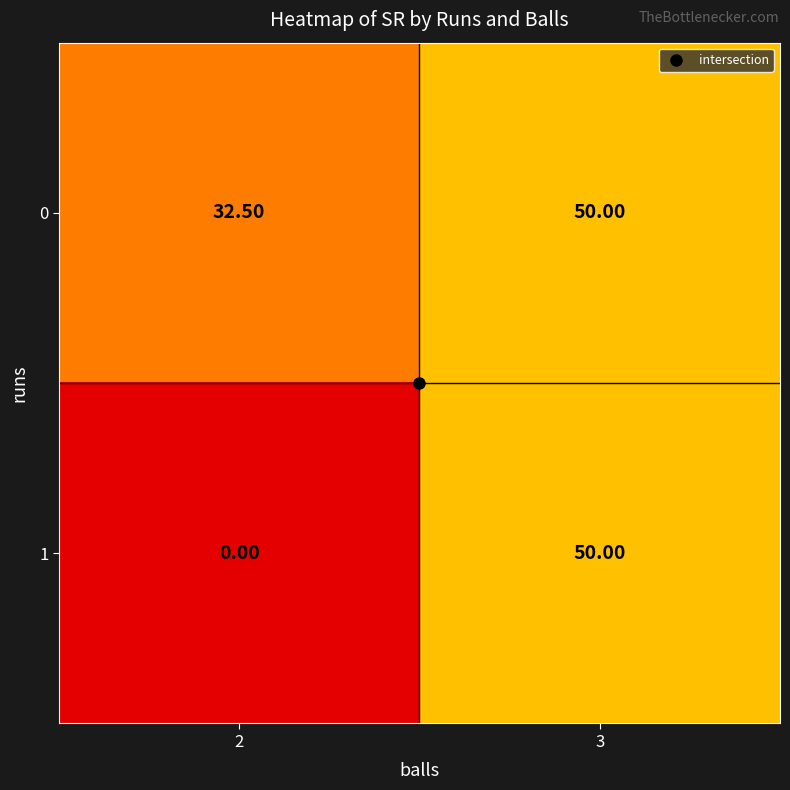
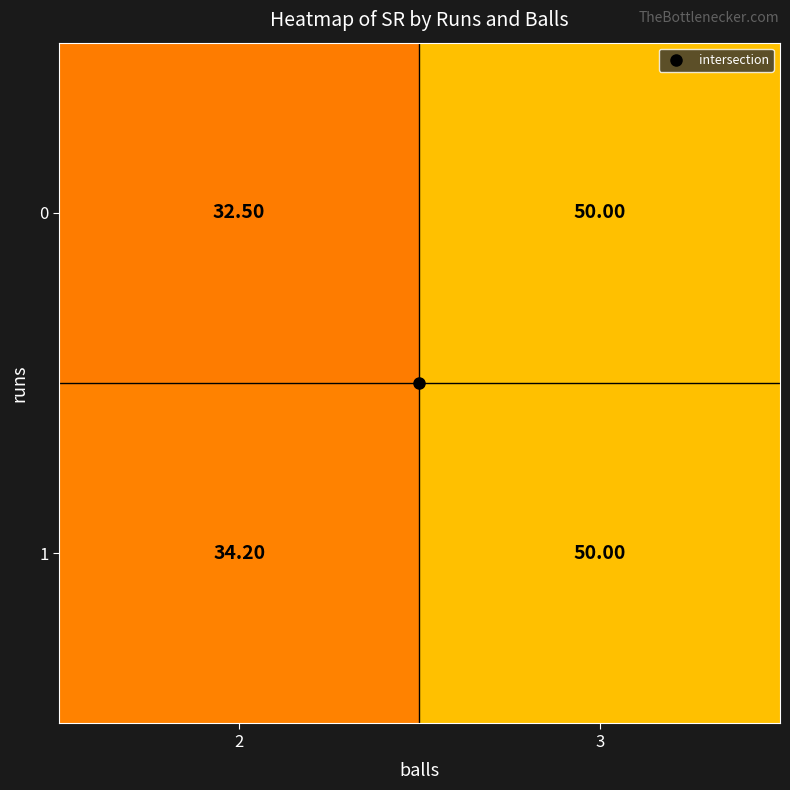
1, 2: 0.00 -> 34.20
